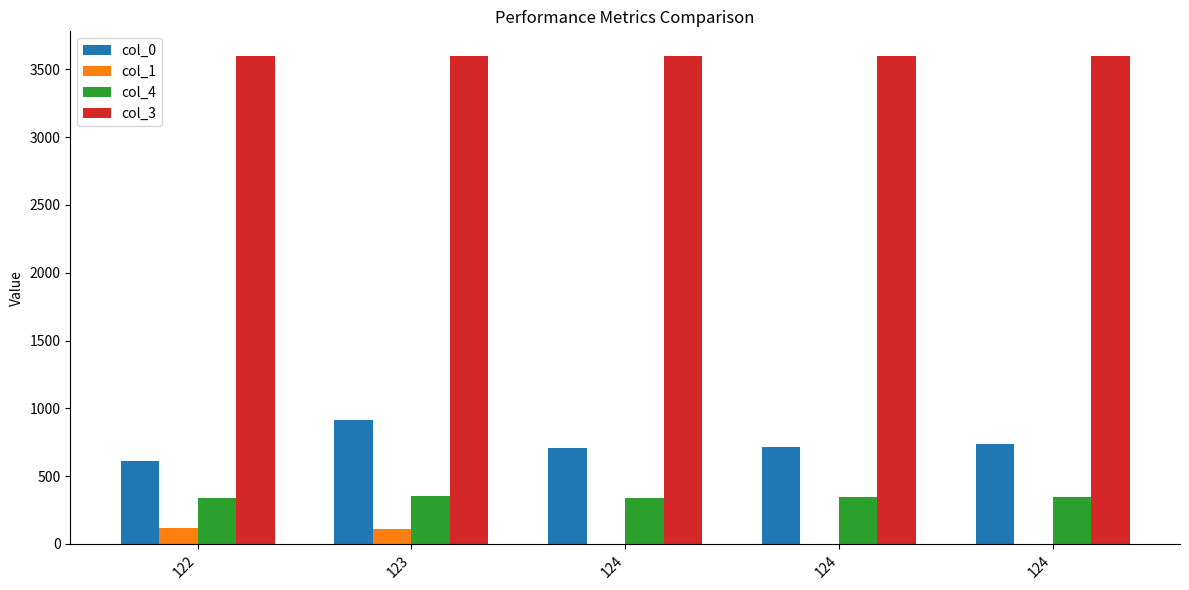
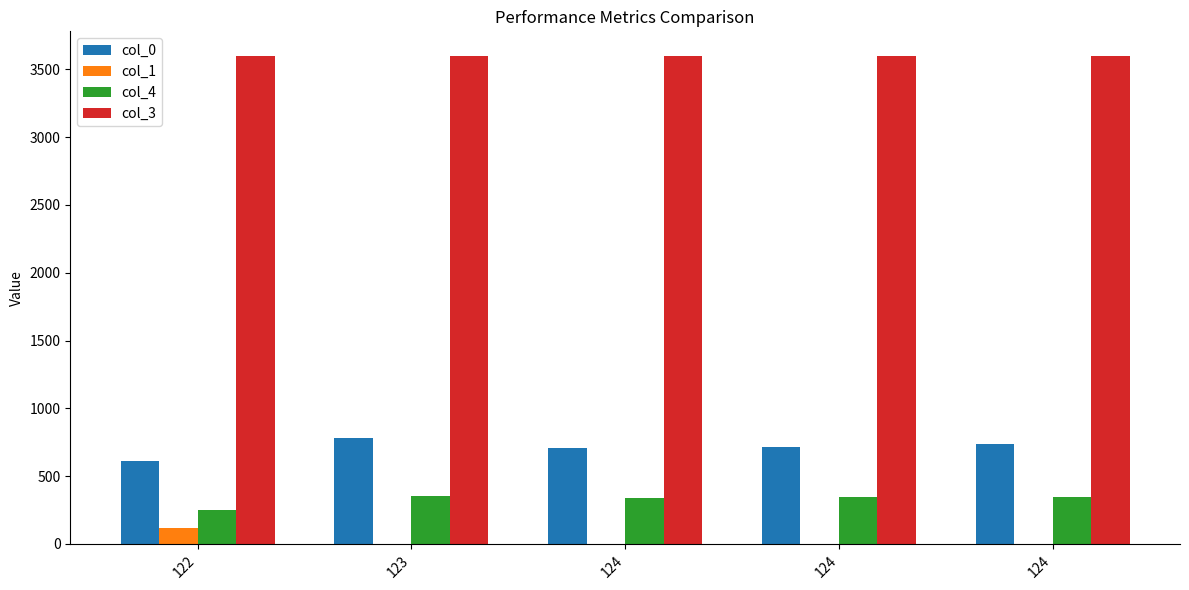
col_4, 122: 340 -> 250
col_0, 123: 920 -> 780
col_1, 123: 110 -> 0
